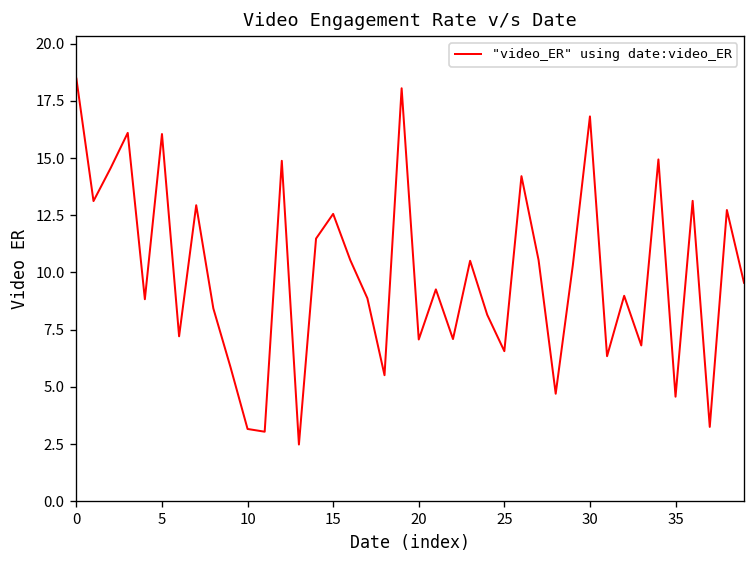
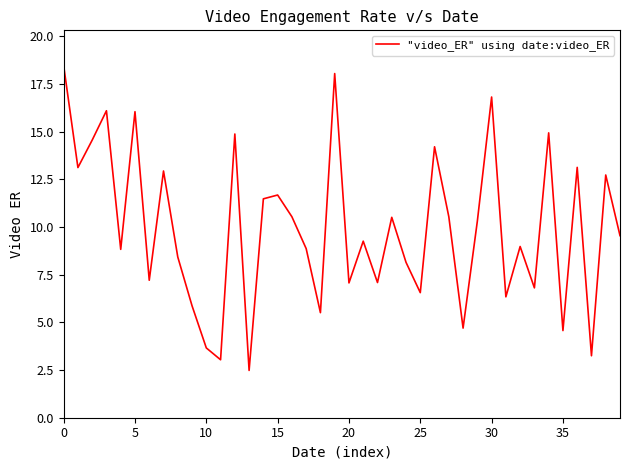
10: 3.2 -> 3.7
15: 12.6 -> 11.7
